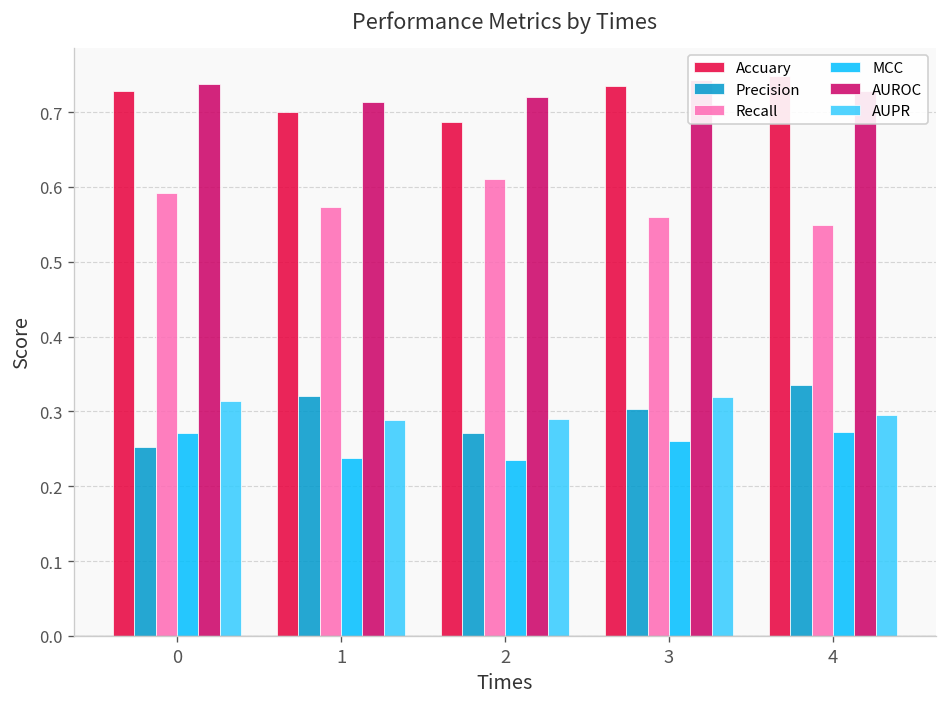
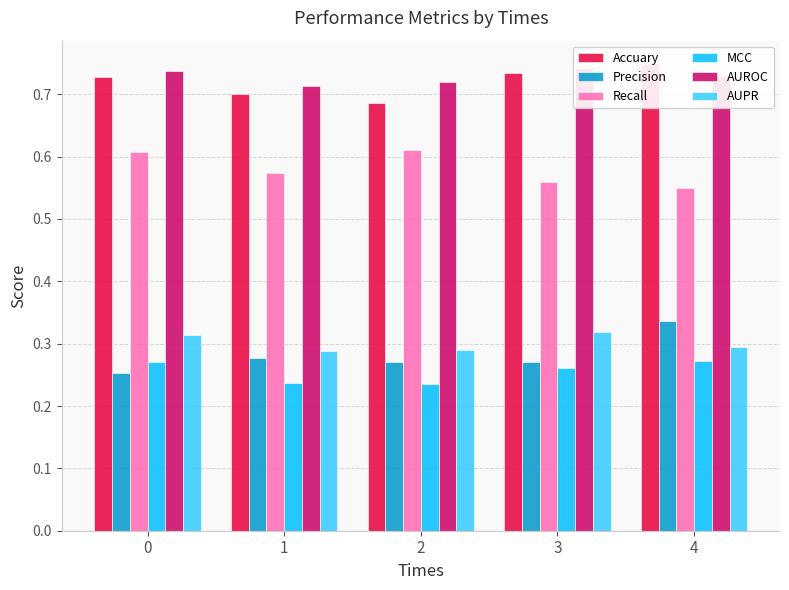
Recall, 0: 0.59 -> 0.61
Precision, 1: 0.32 -> 0.28
Precision, 3: 0.30 -> 0.27
